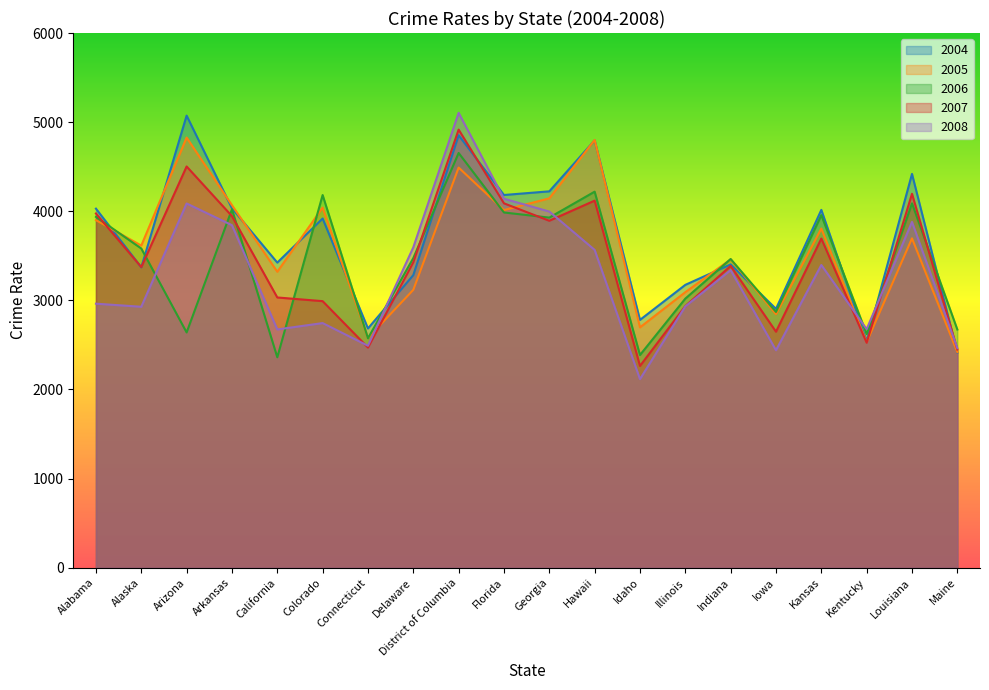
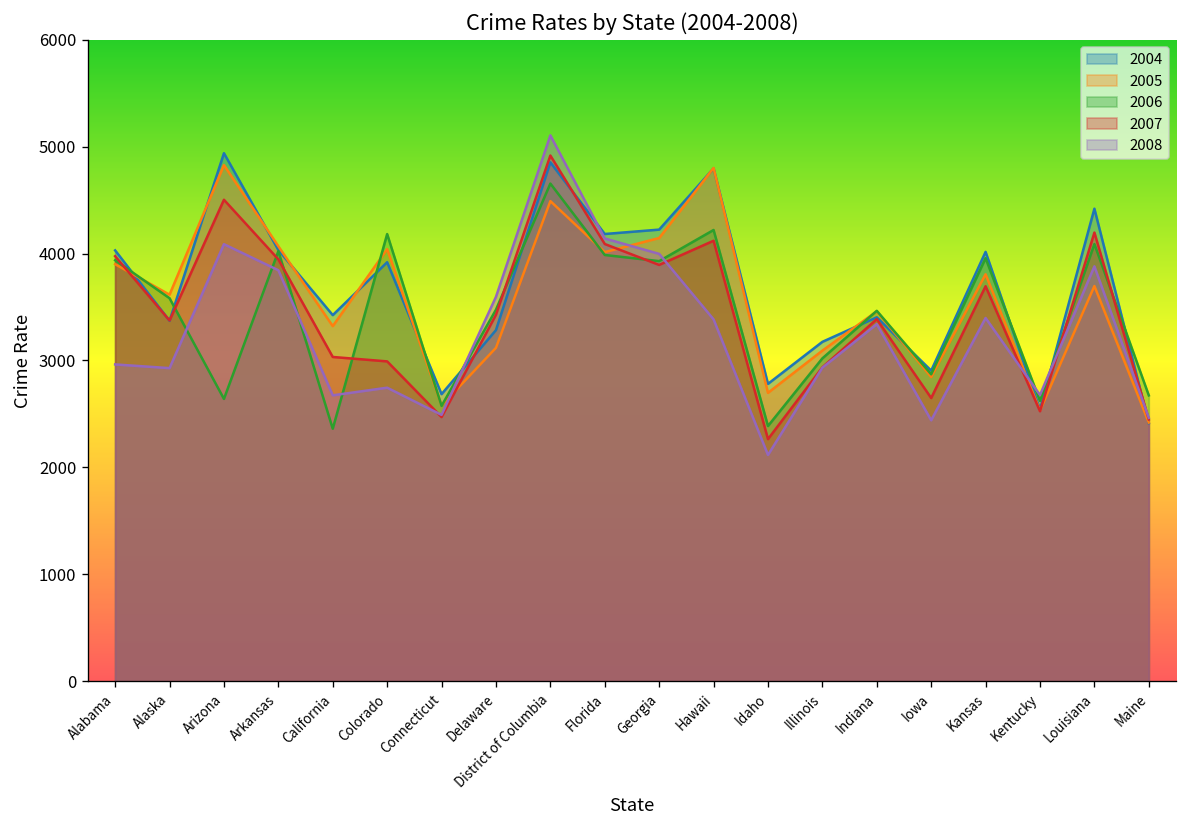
2004, Arizona: 5100 -> 4900
2008, Hawaii: 3600 -> 3400
